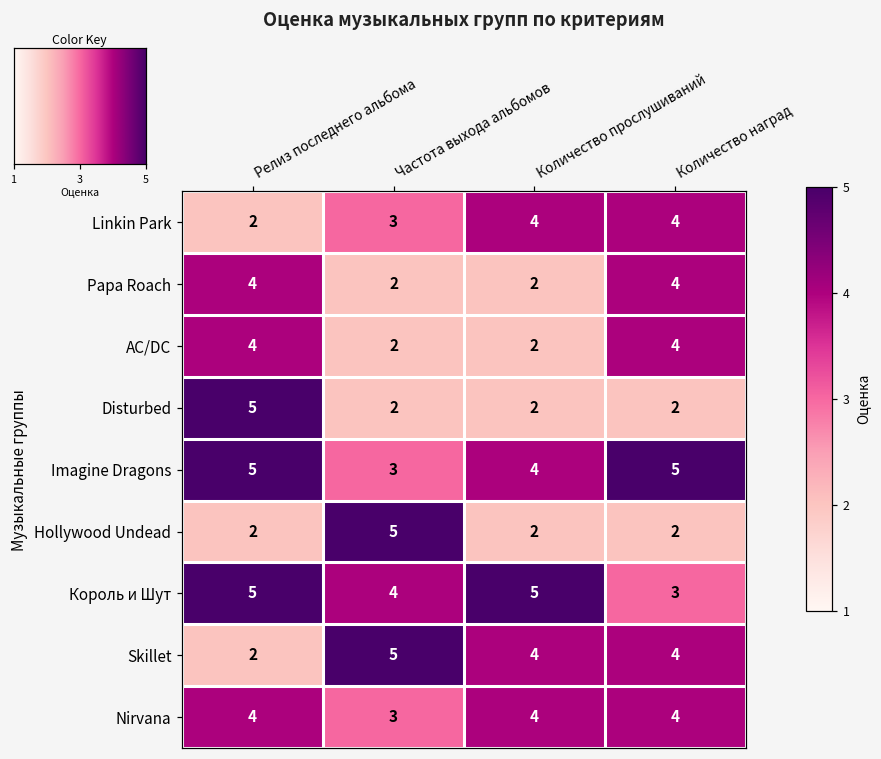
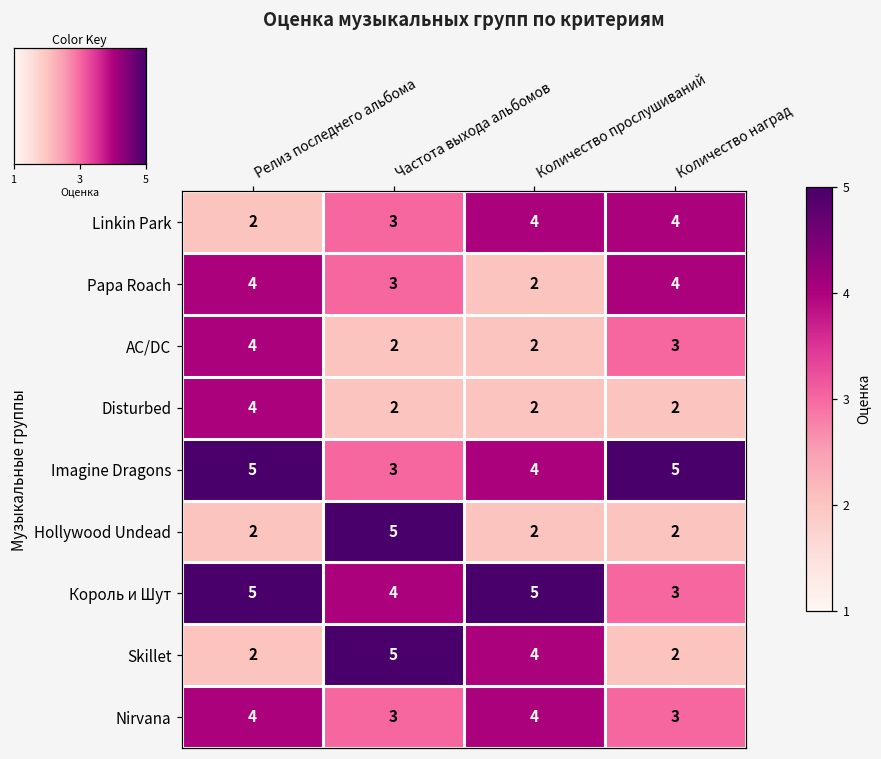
Papa Roach, Частота выхода альбомов: 2 -> 3
AC/DC, Количество наград: 4 -> 3
Disturbed, Релиз последнего альбома: 5 -> 4
Skillet, Количество наград: 4 -> 2
Nirvana, Количество наград: 4 -> 3
